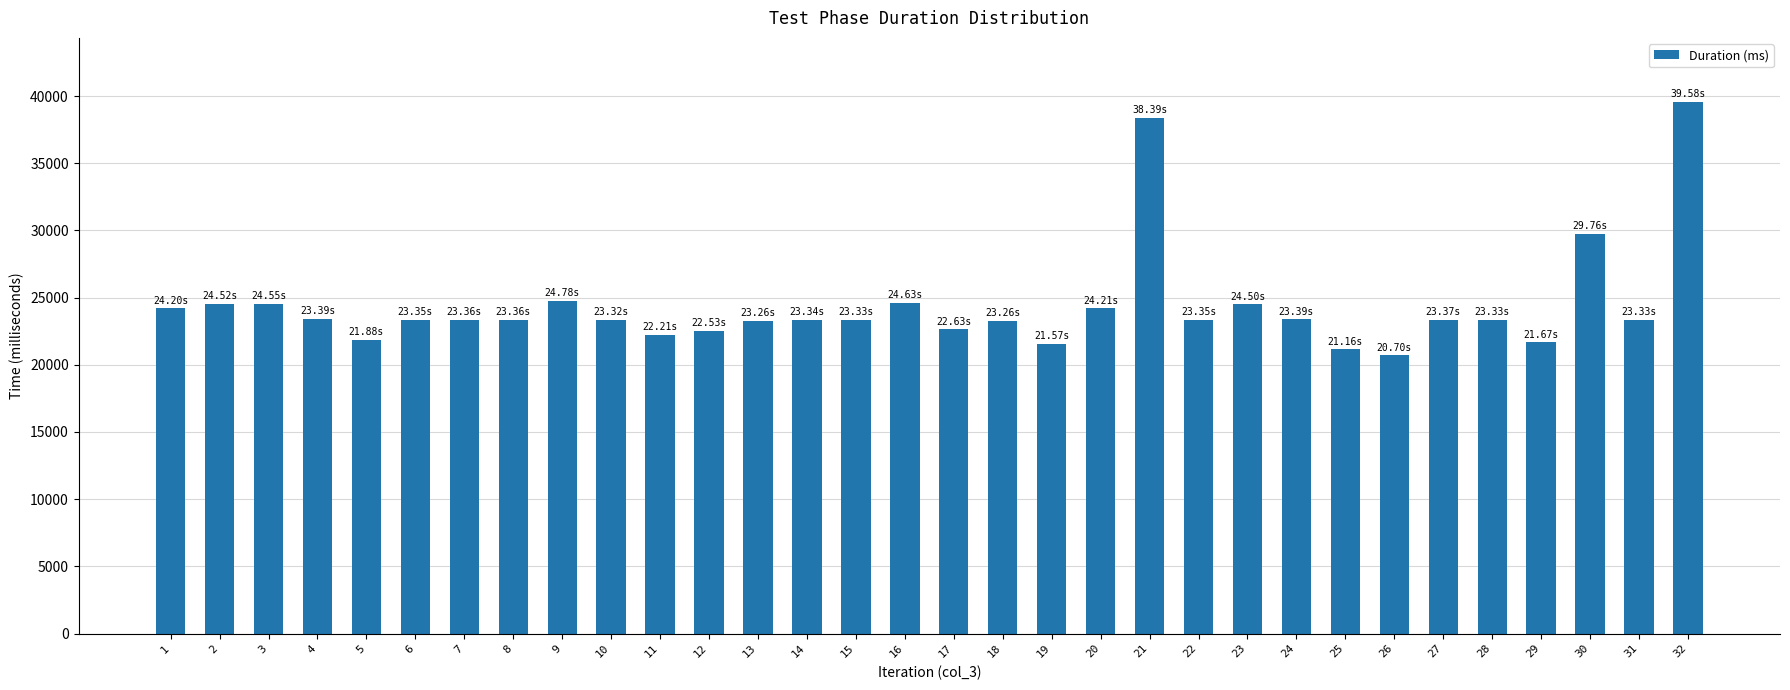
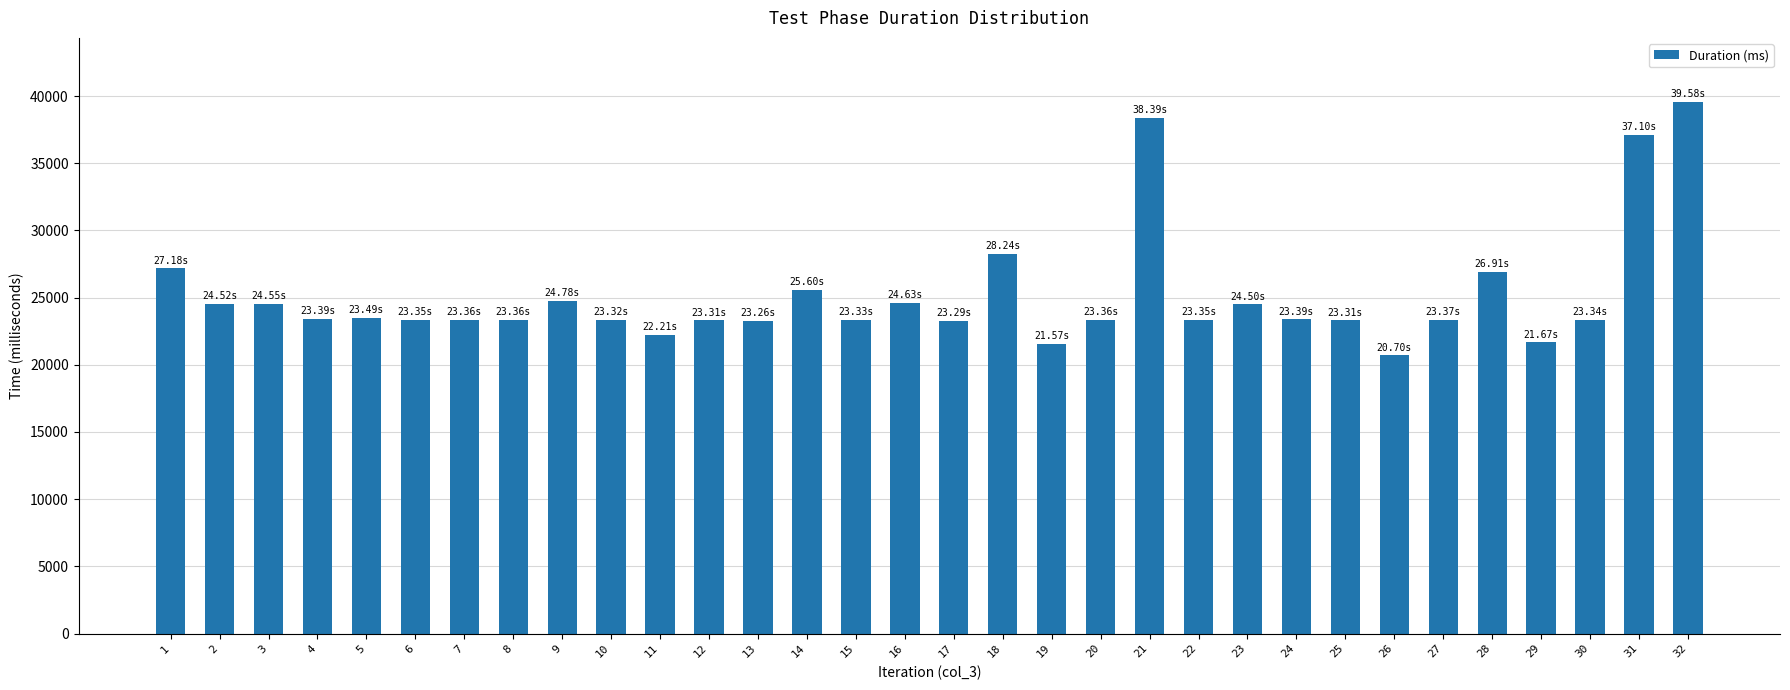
1: 24.20s -> 27.18s
5: 21.88s -> 23.49s
12: 22.53s -> 23.31s
14: 23.34s -> 25.60s
17: 22.63s -> 23.29s
18: 23.26s -> 28.24s
20: 24.21s -> 23.36s
25: 21.16s -> 23.31s
28: 23.33s -> 26.91s
30: 29.76s -> 23.34s
31: 23.33s -> 37.10s
